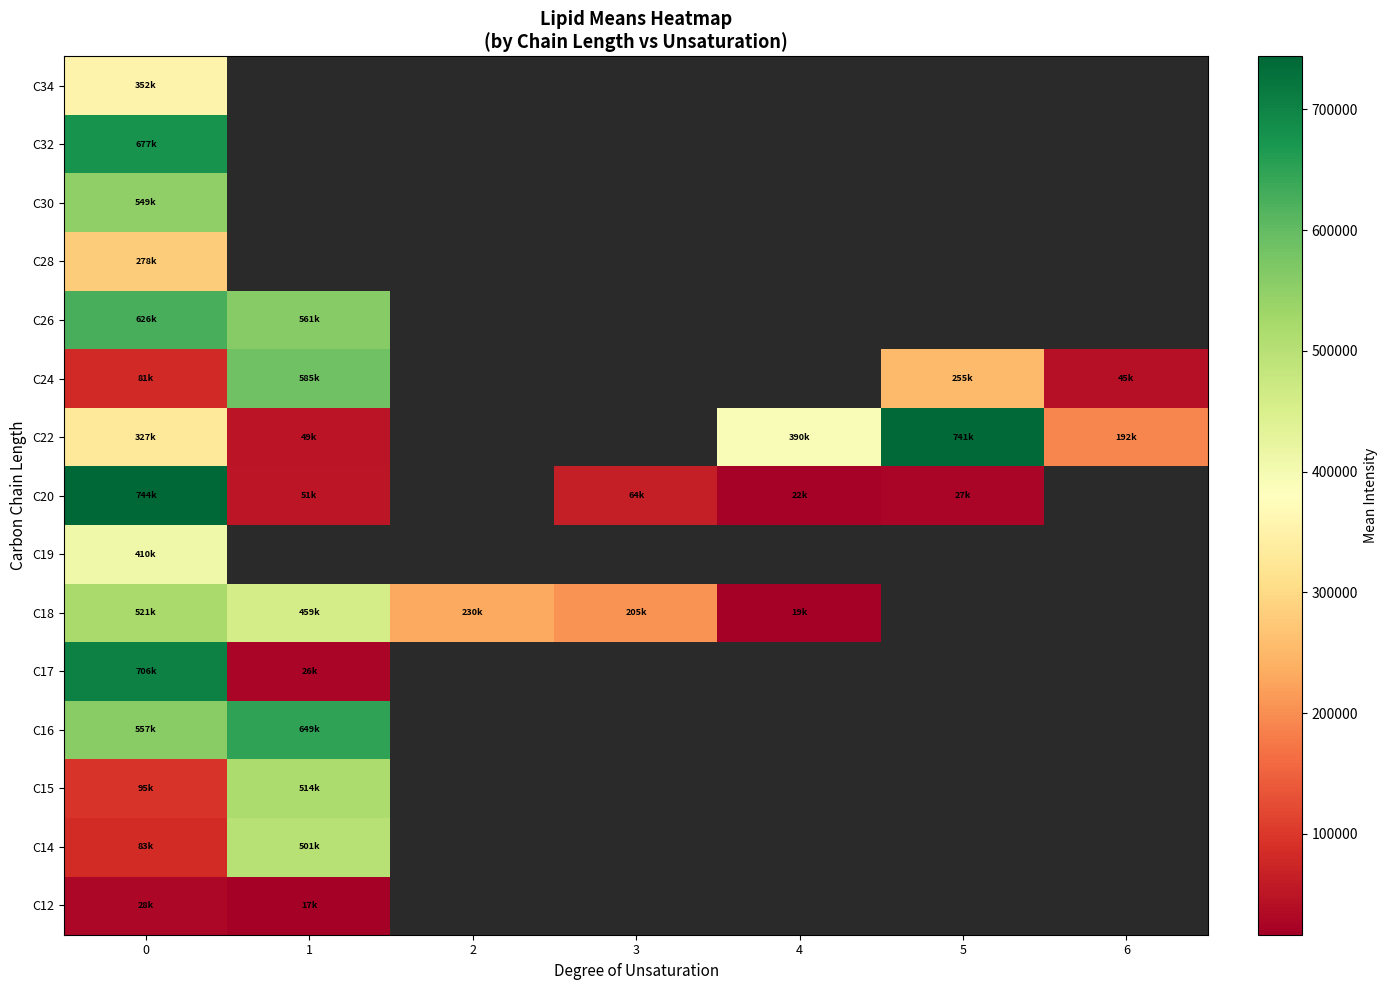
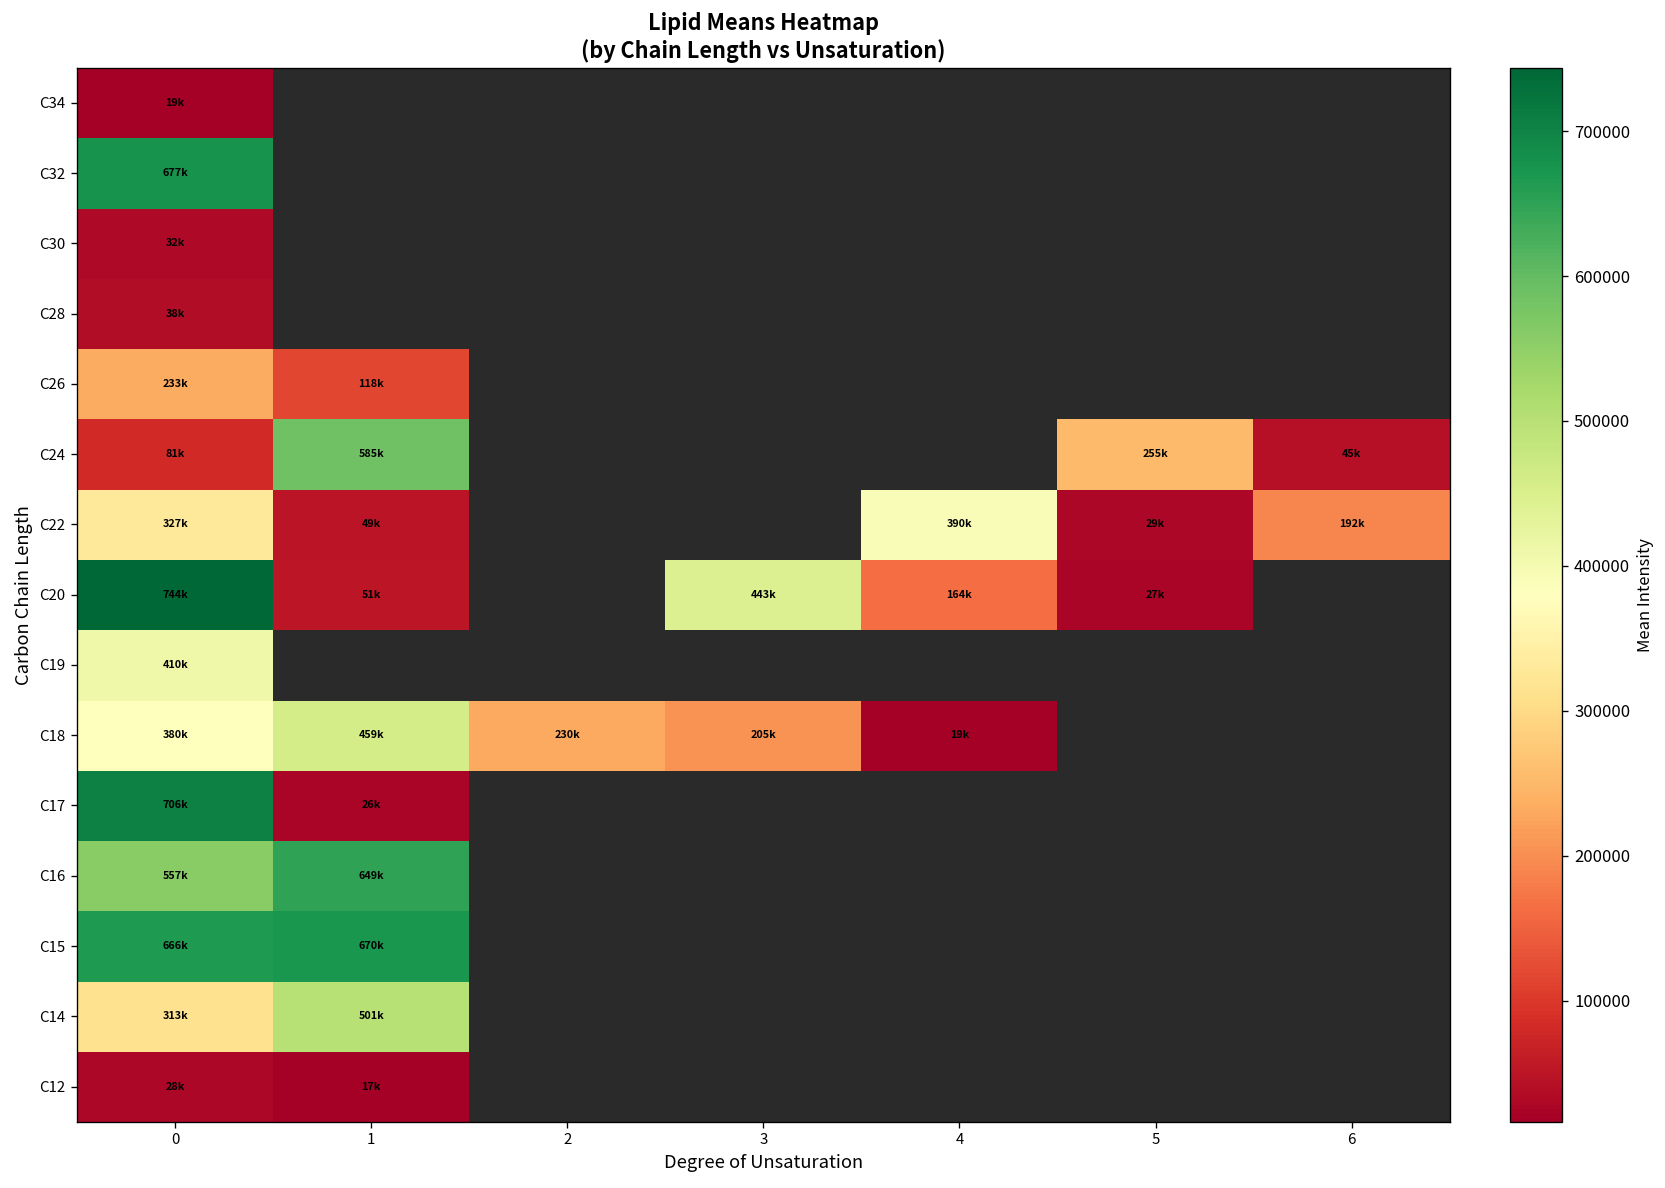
C34, 0: 352k -> 19k
C30, 0: 549k -> 32k
C28, 0: 278k -> 38k
C26, 0: 626k -> 233k
C26, 1: 561k -> 118k
C22, 5: 741k -> 29k
C20, 3: 64k -> 443k
C20, 4: 22k -> 164k
C18, 0: 521k -> 380k
C15, 0: 95k -> 666k
C15, 1: 514k -> 670k
C14, 0: 83k -> 313k
